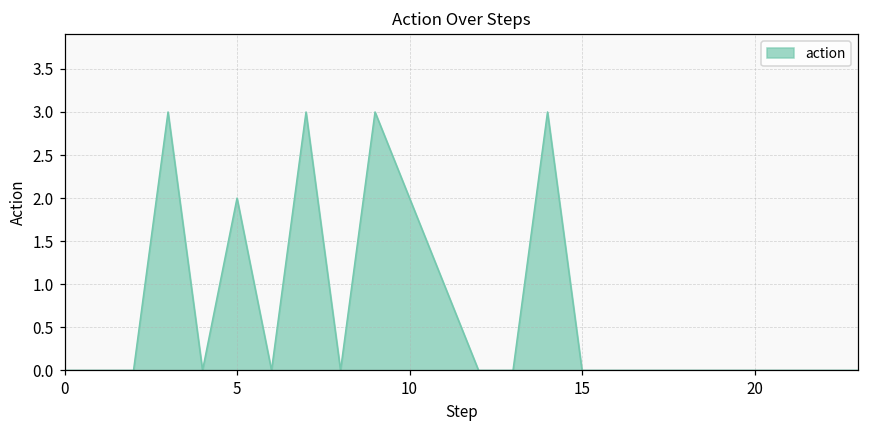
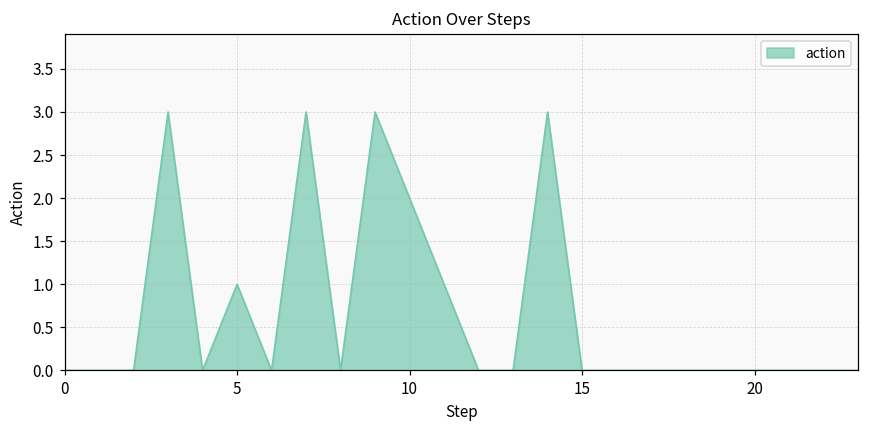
5: 2 -> 1
